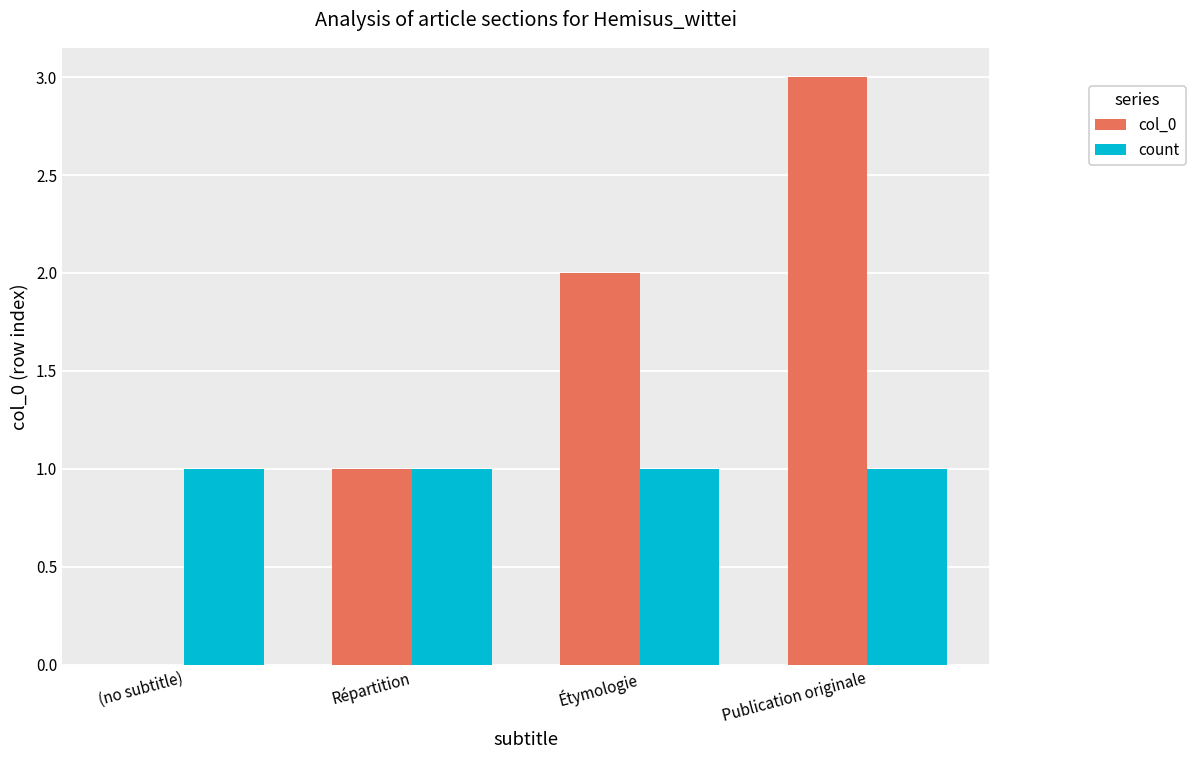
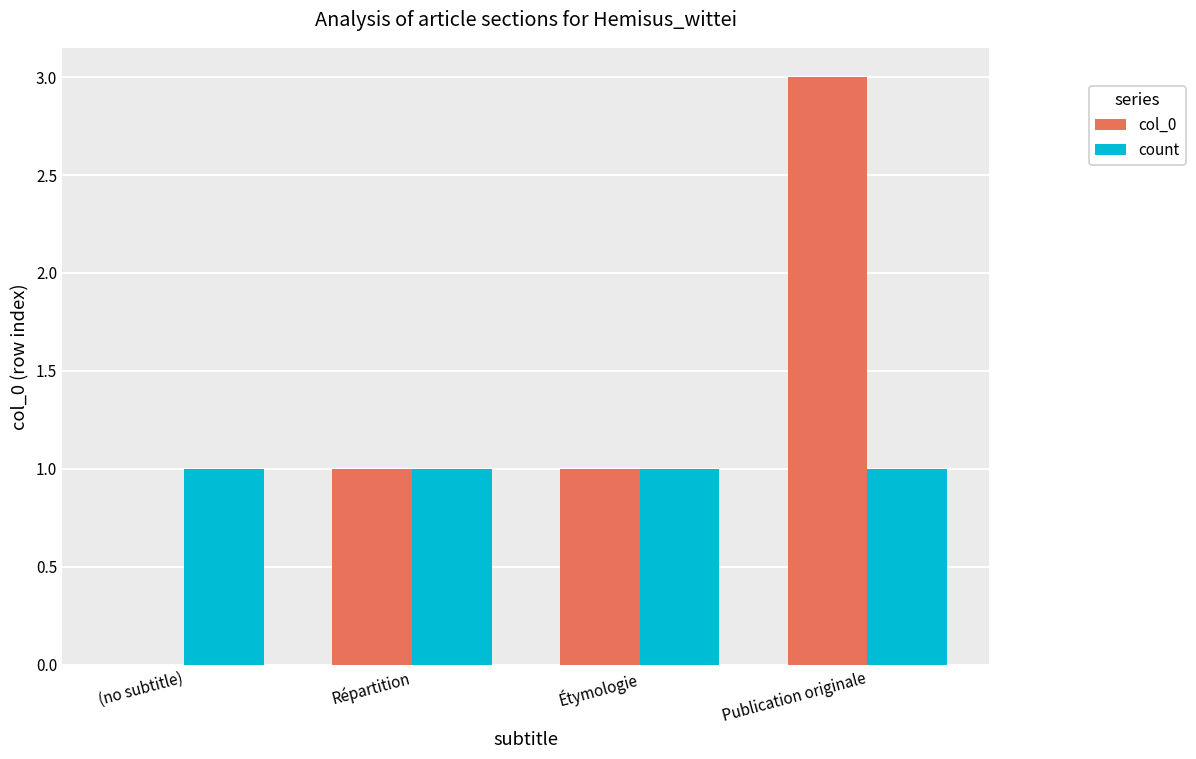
col_0, Étymologie: 2 -> 1
